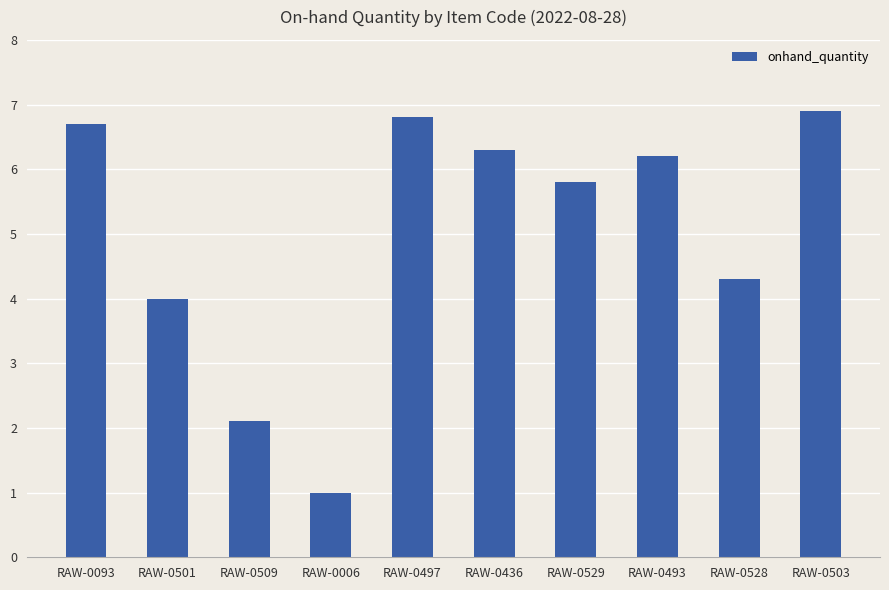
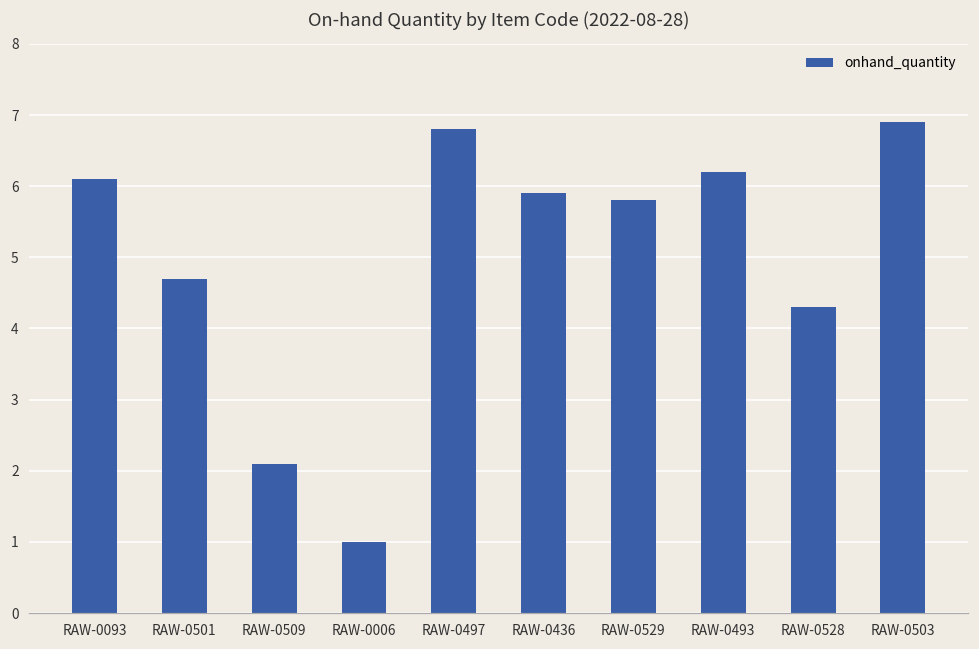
RAW-0093: 6.7 -> 6.1
RAW-0501: 4.0 -> 4.7
RAW-0436: 6.3 -> 5.9
